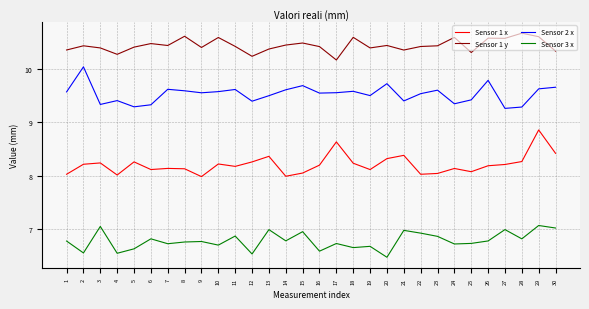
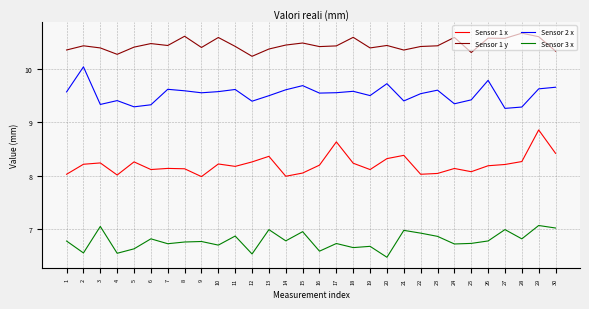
Sensor 1 y, 17: 10.2 -> 10.4
